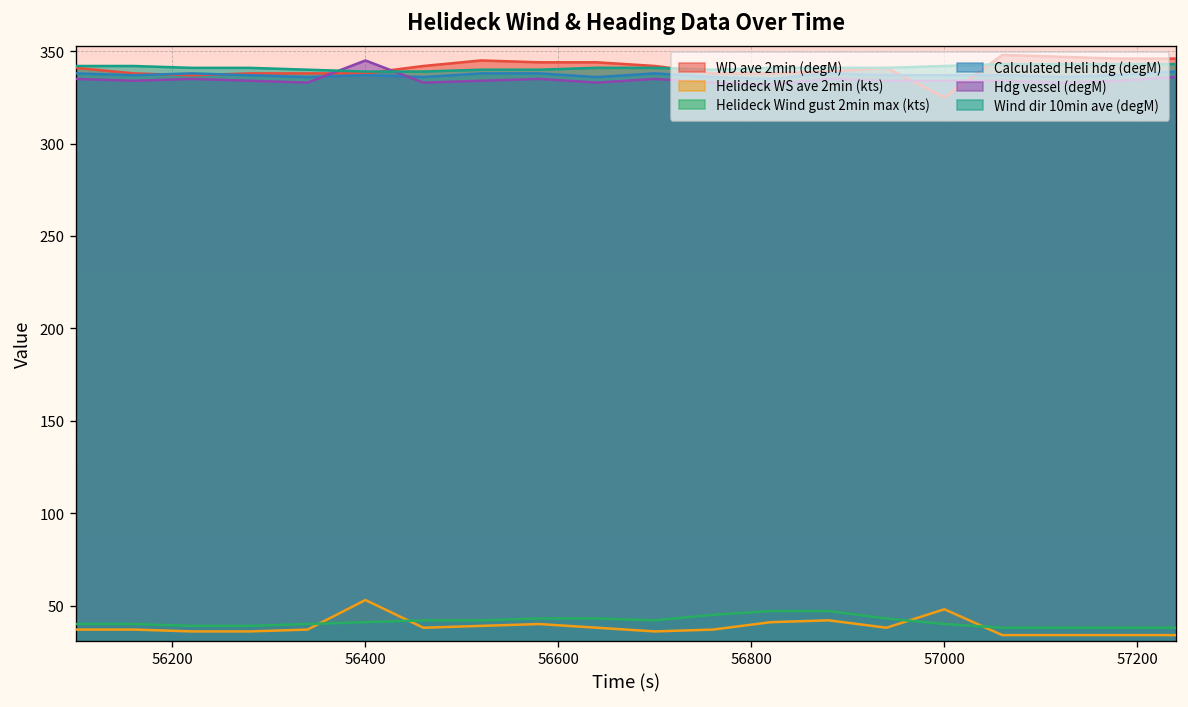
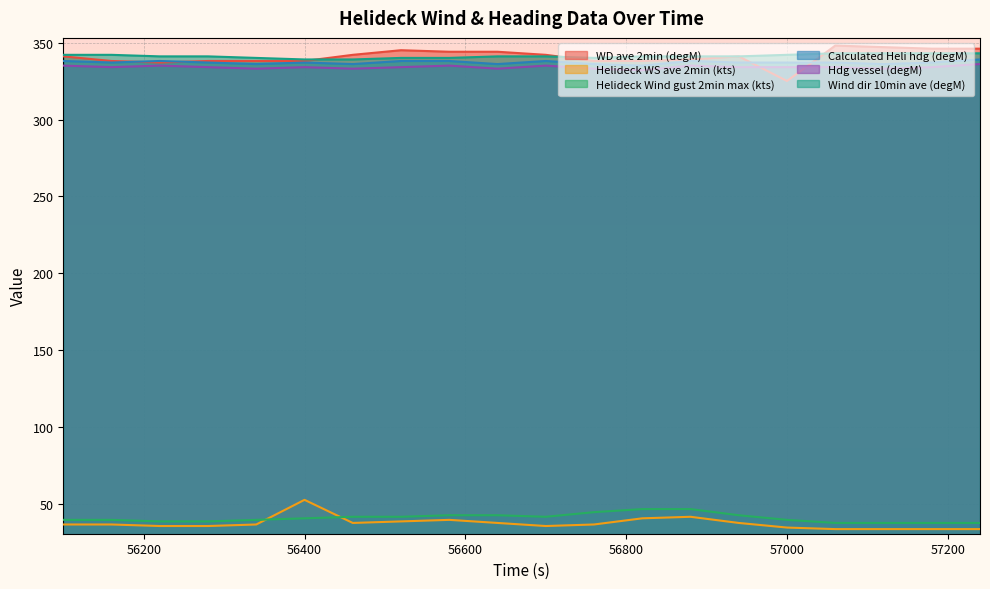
Hdg vessel (degM), 56400: 345 -> 334
Helideck WS ave 2min (kts), 57000: 48 -> 35
